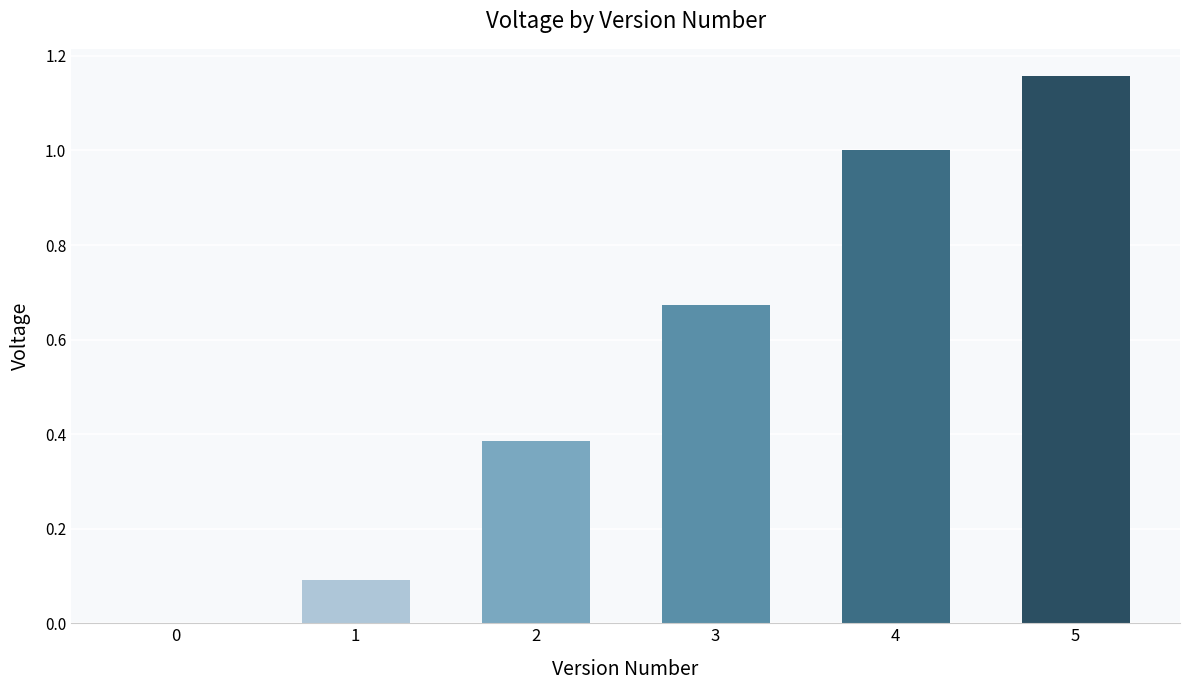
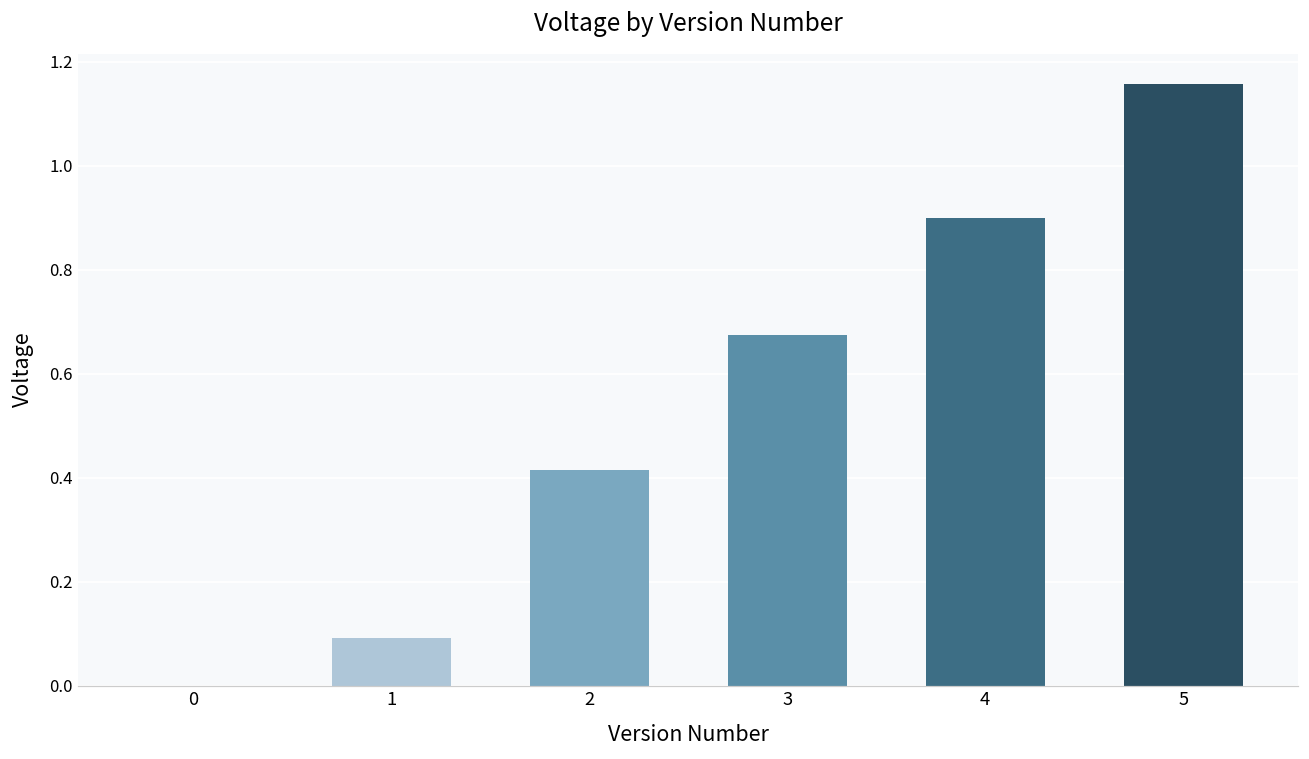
2: 0.39 -> 0.42
4: 1.0 -> 0.9
